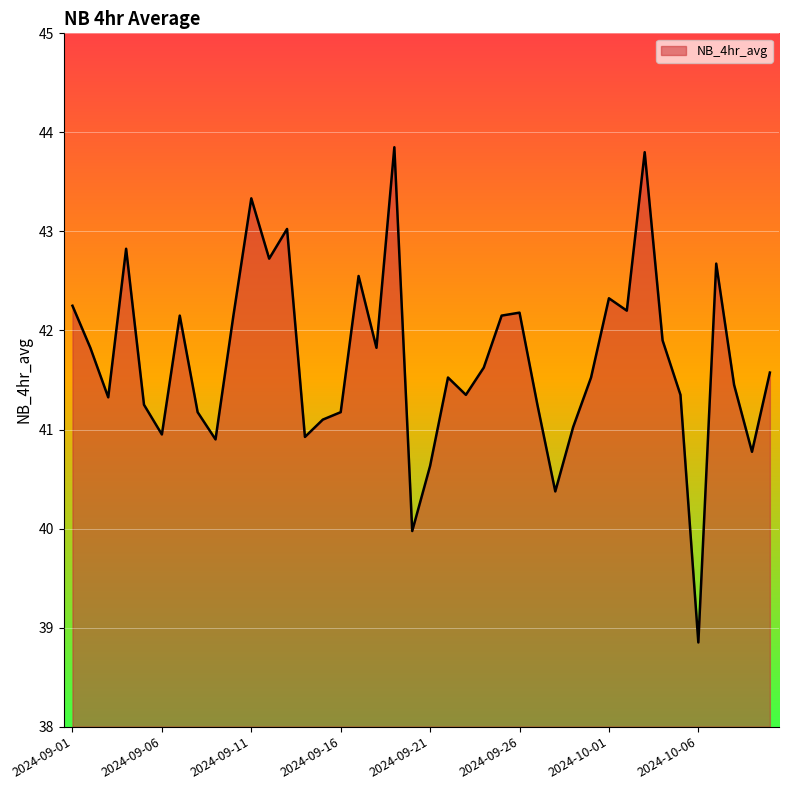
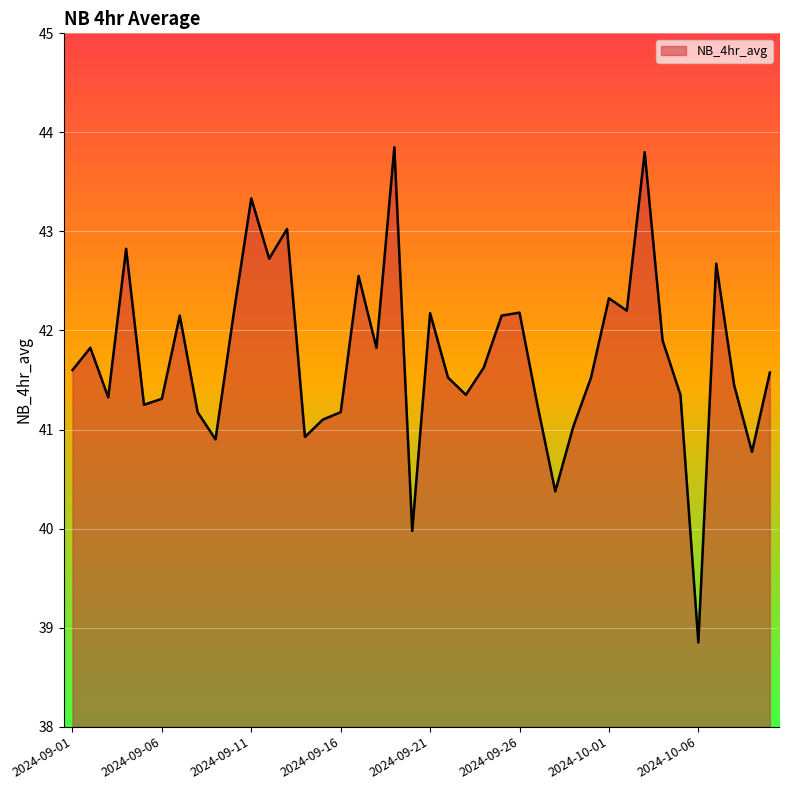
2024-09-01: 42.2 -> 41.6
2024-09-06: 41.0 -> 41.3
2024-09-21: 40.6 -> 42.2
